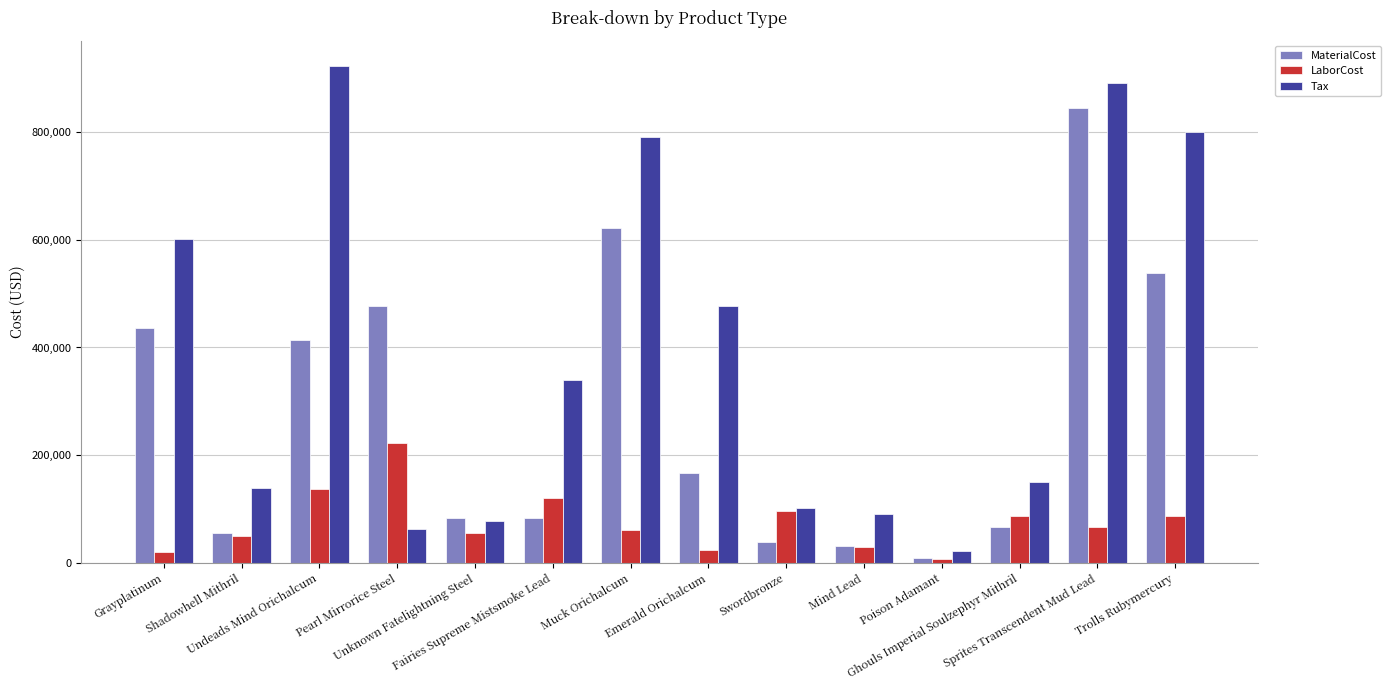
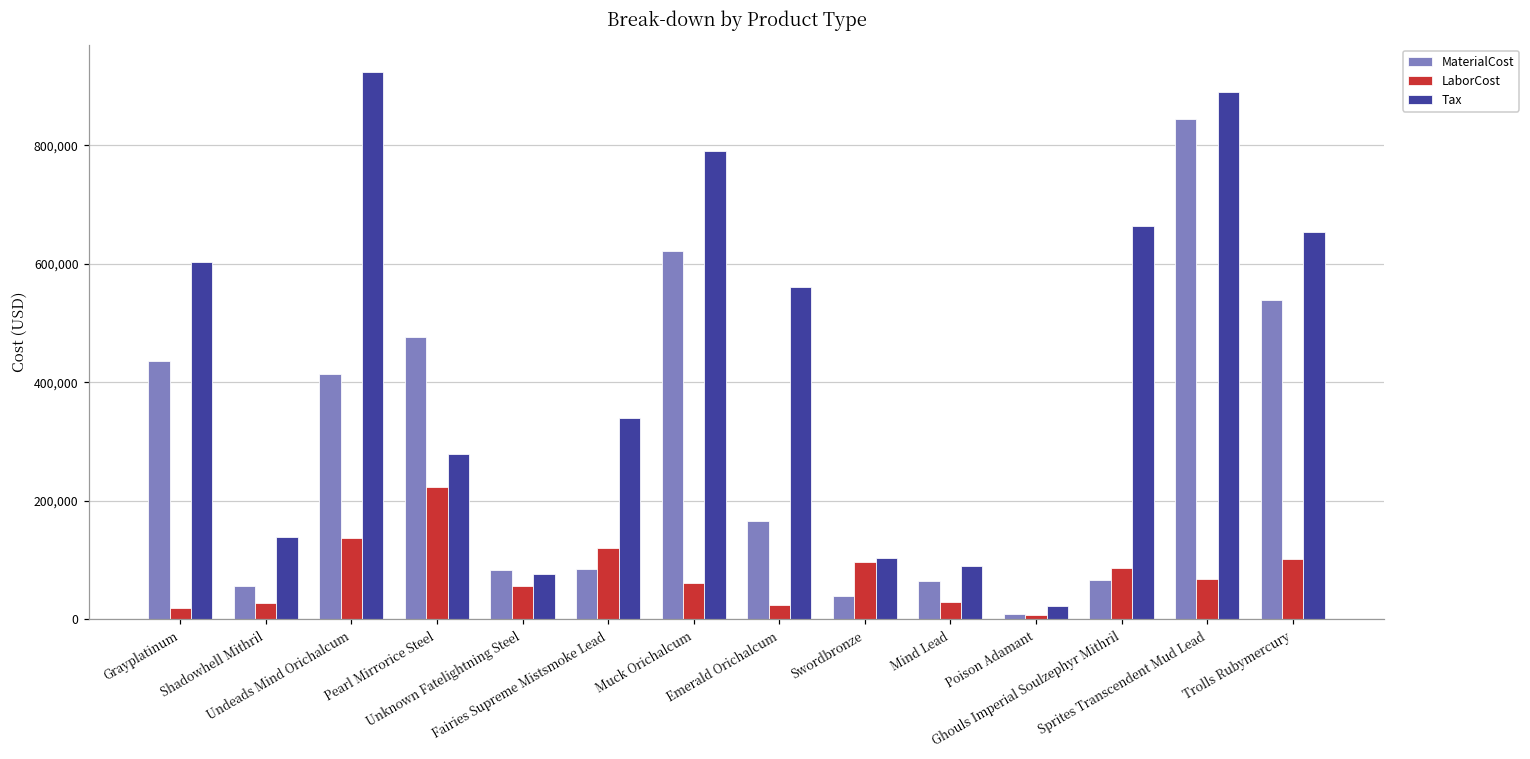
LaborCost, Shadowhell Mithril: 50,000 -> 30,000
Tax, Pearl Mirrorice Steel: 60,000 -> 280,000
Tax, Emerald Orichalcum: 480,000 -> 560,000
MaterialCost, Mind Lead: 30,000 -> 70,000
Tax, Ghouls Imperial Soulzephyr Mithril: 150,000 -> 660,000
LaborCost, Trolls Rubymercury: 90,000 -> 100,000
Tax, Trolls Rubymercury: 800,000 -> 650,000
